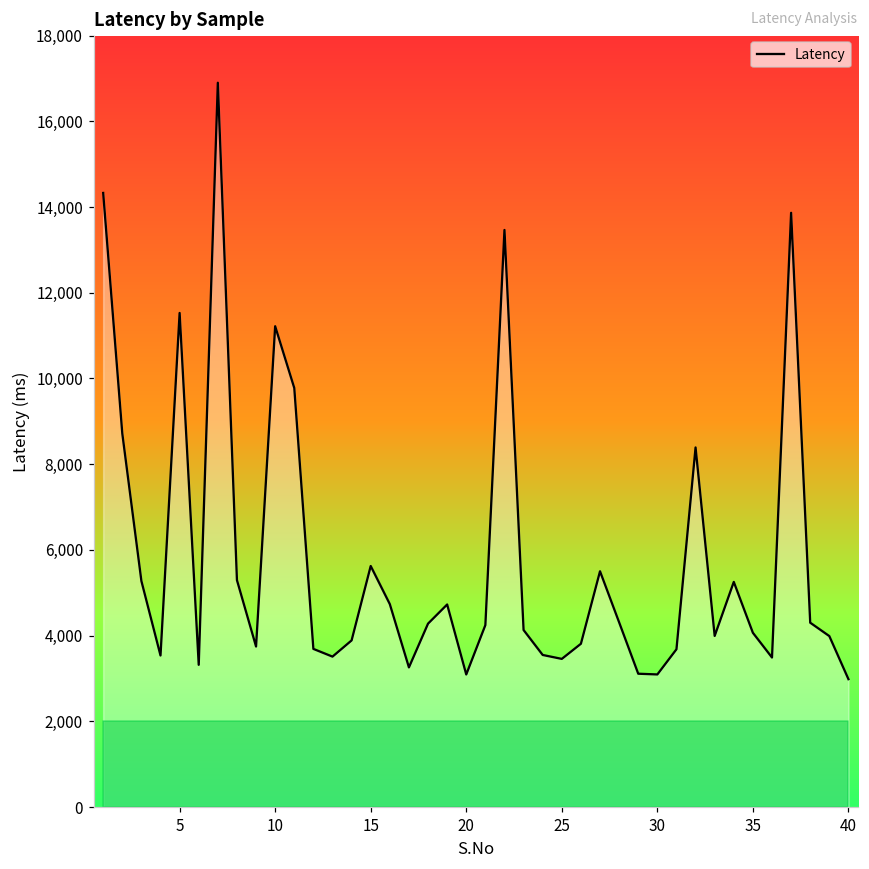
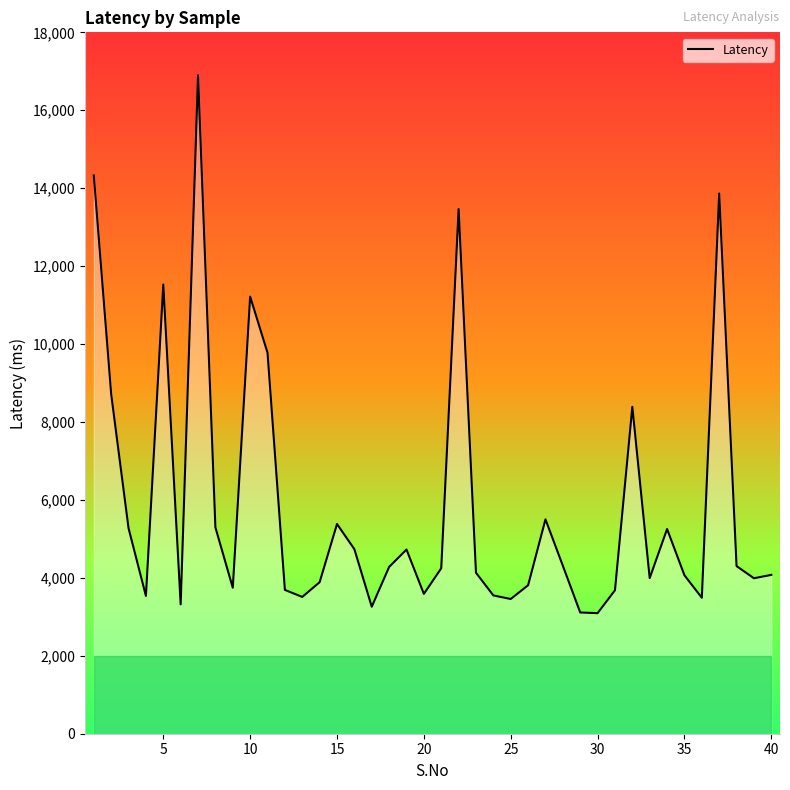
Latency, 15: 5,600 -> 5,400
Latency, 20: 3,100 -> 3,600
Latency, 40: 3,000 -> 4,100
